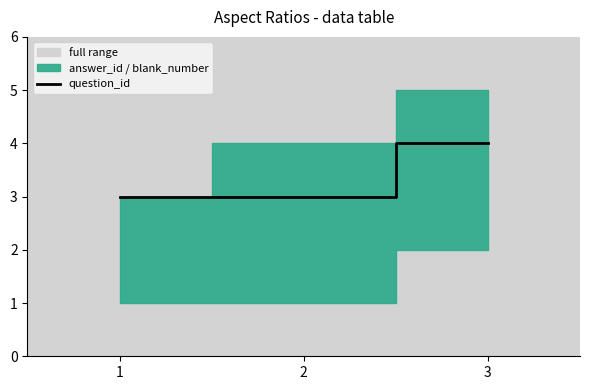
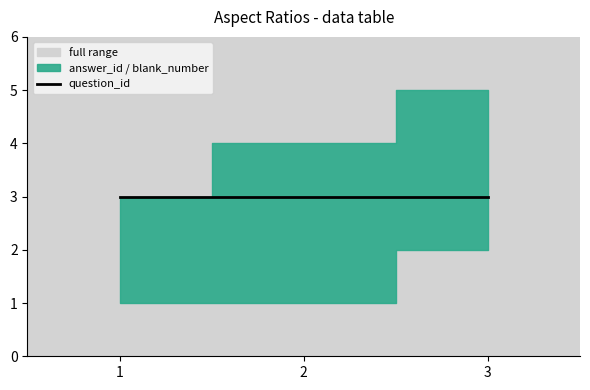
question_id, 3: 4 -> 3
